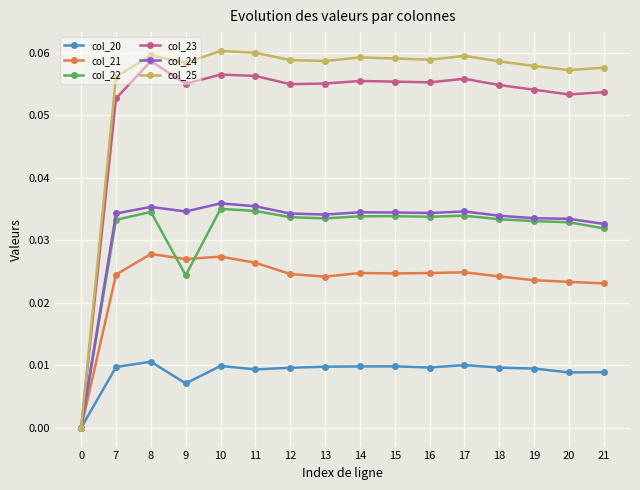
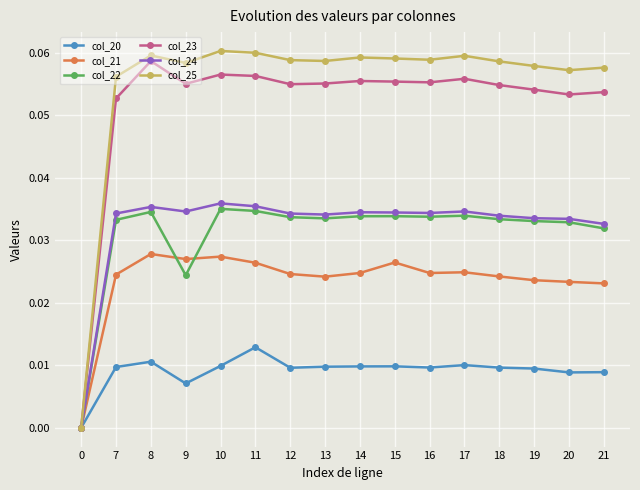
col_20, 11: 0.009 -> 0.013
col_21, 15: 0.025 -> 0.026
